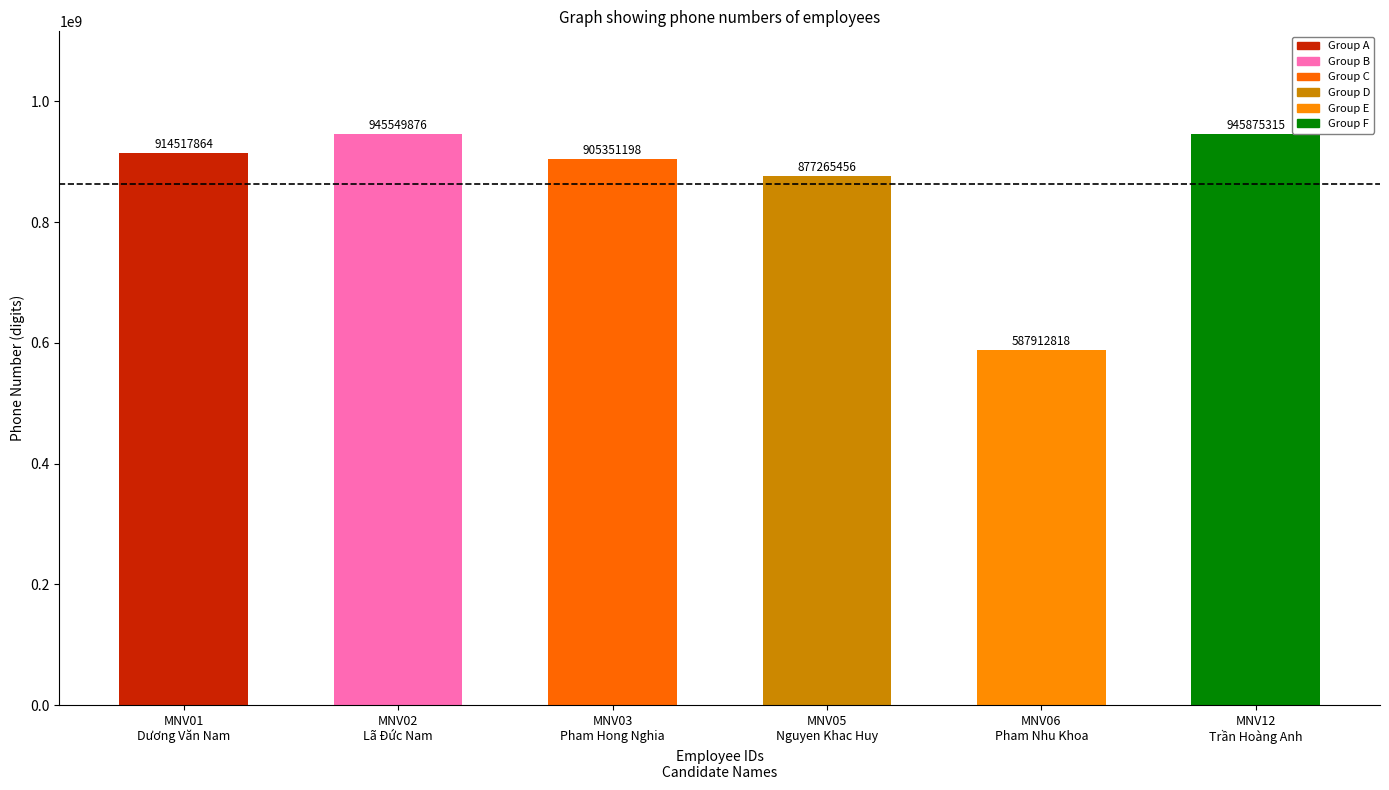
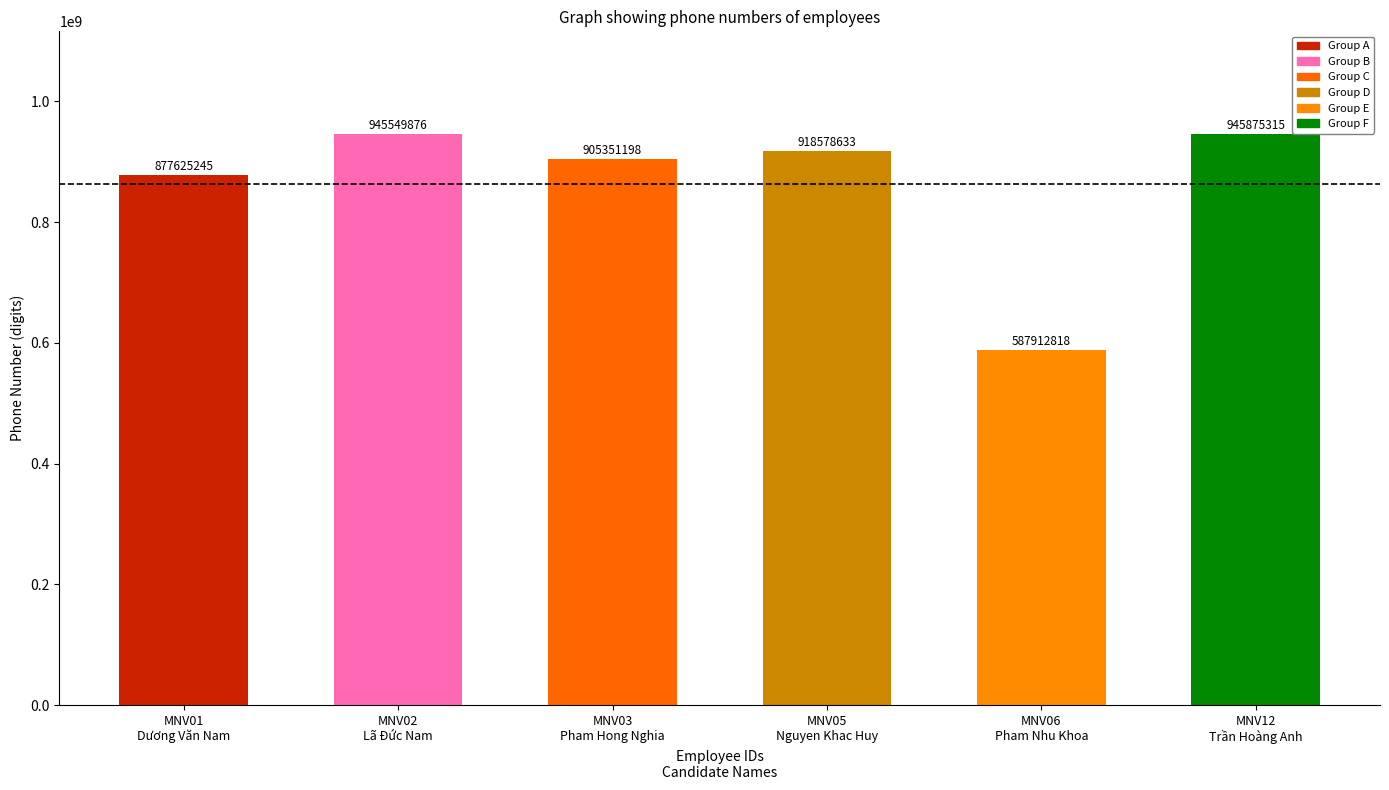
MNV01 Dương Văn Nam: 914517864 -> 877625245
MNV05 Nguyen Khac Huy: 877265456 -> 918578633
